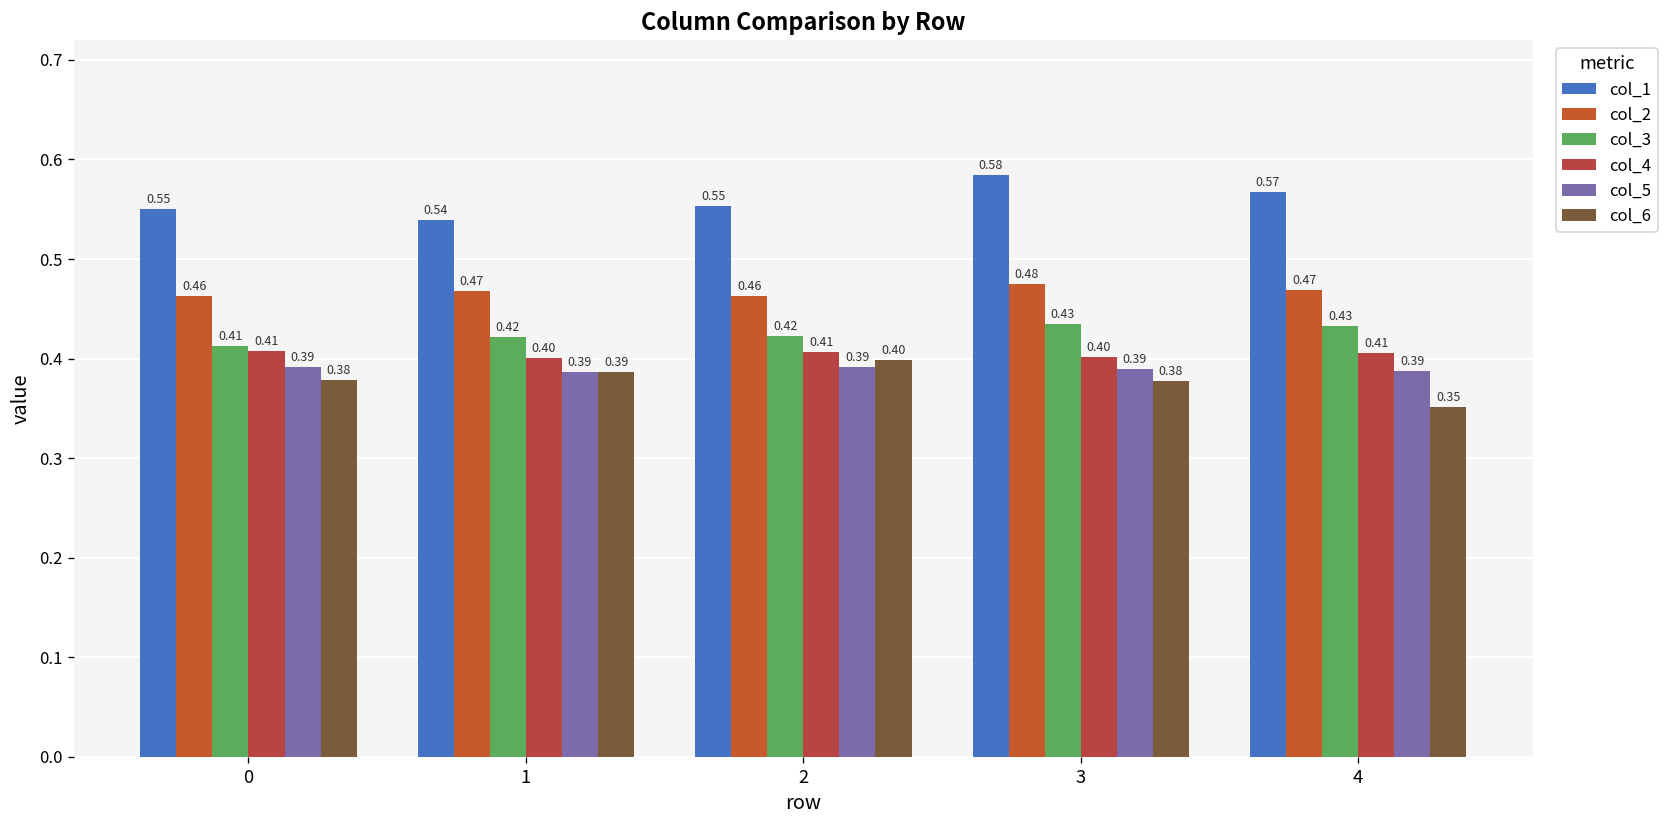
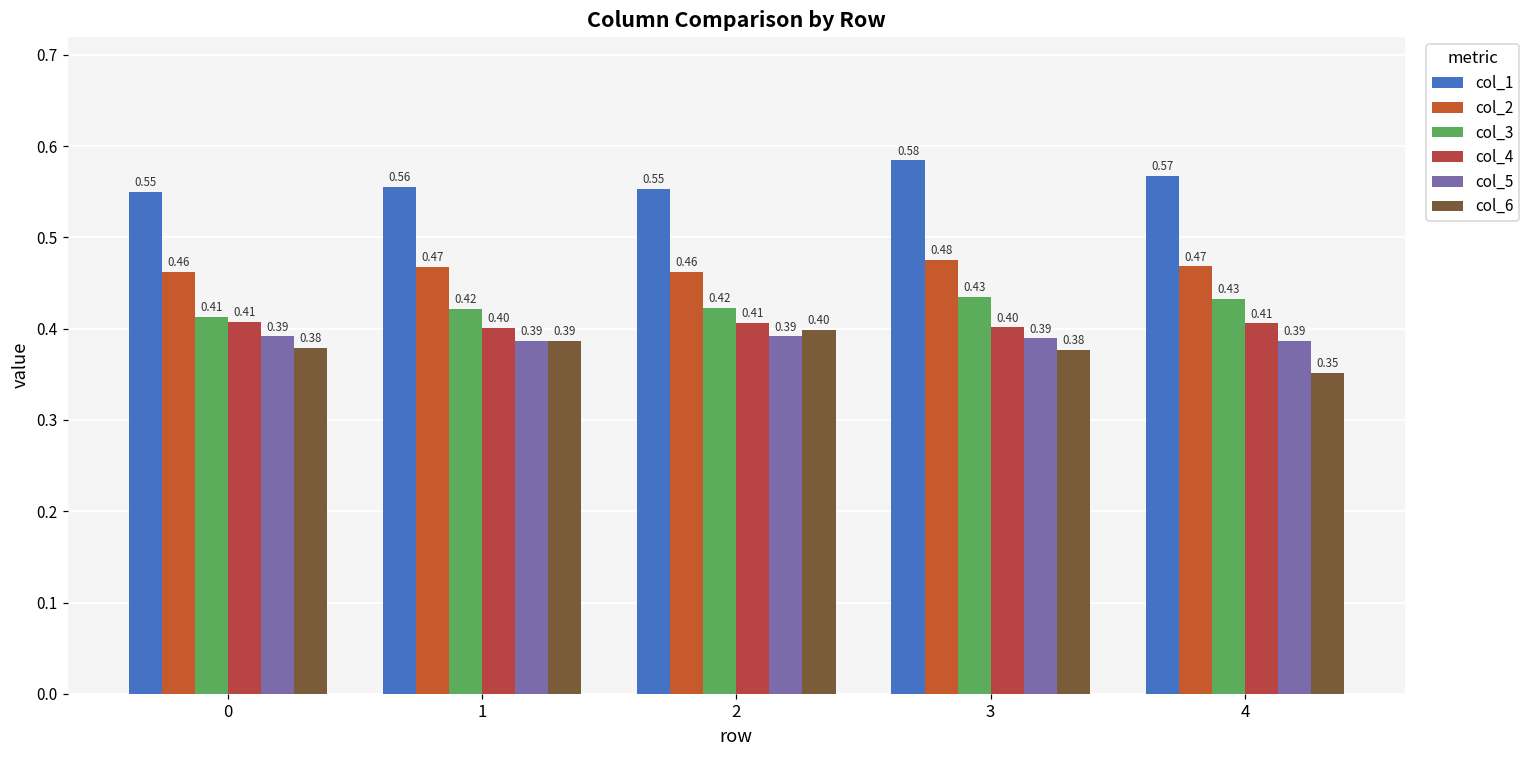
col_1, 1: 0.54 -> 0.56
